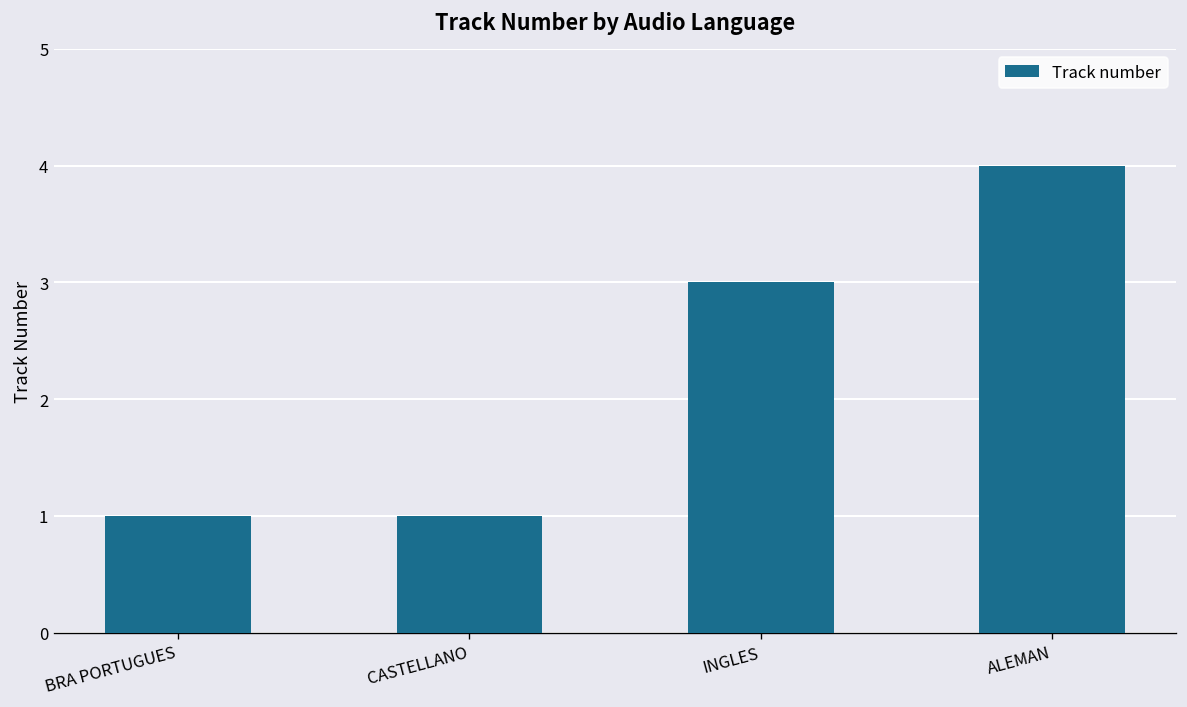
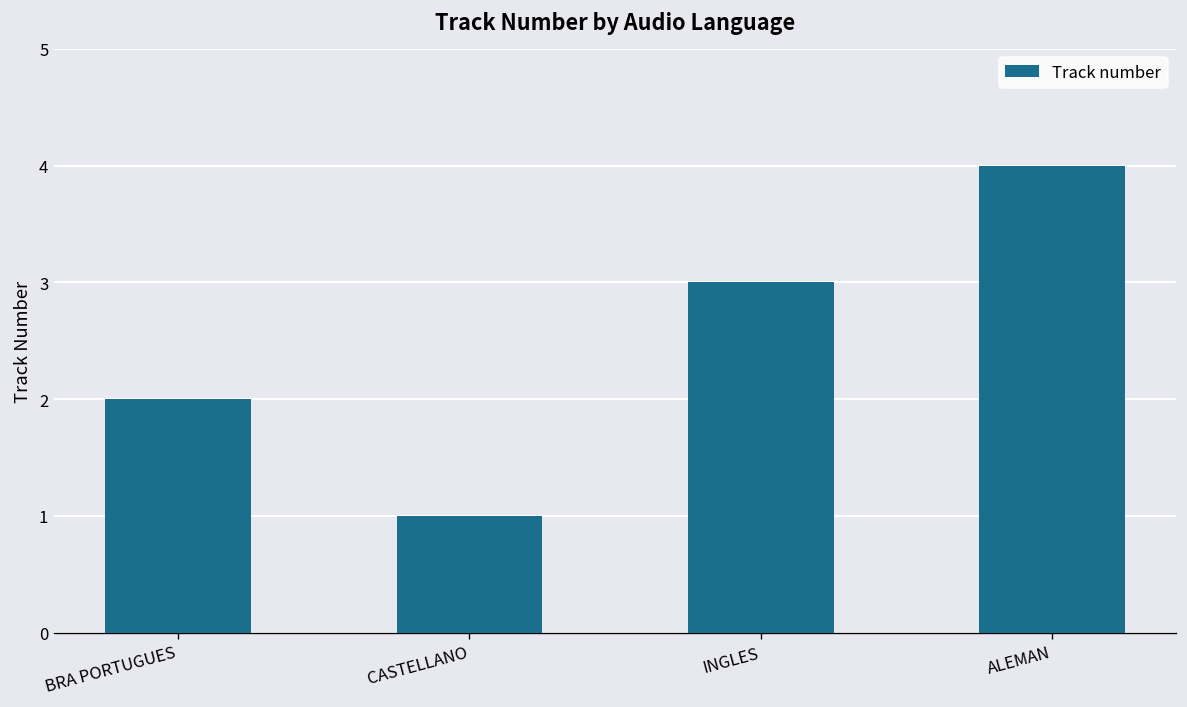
BRA PORTUGUES: 1 -> 2
